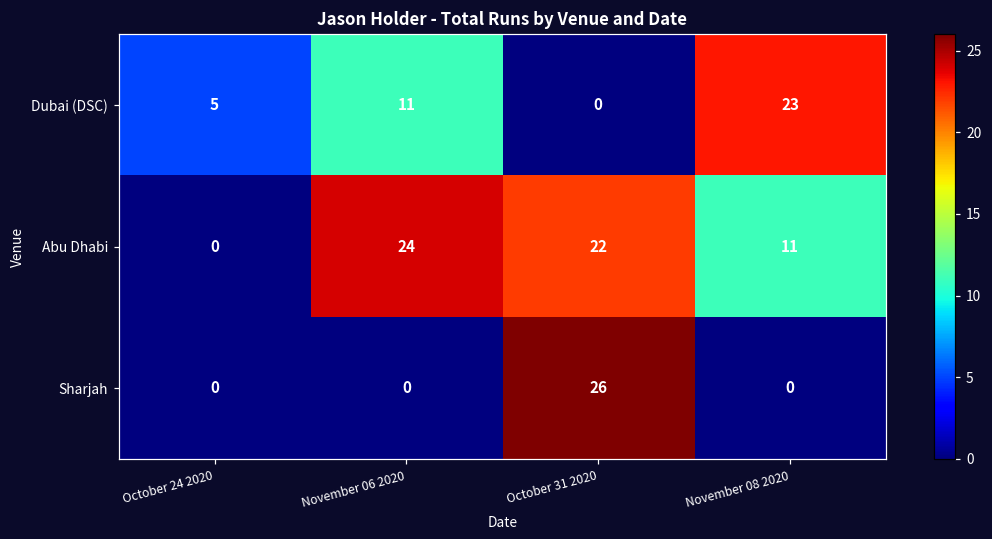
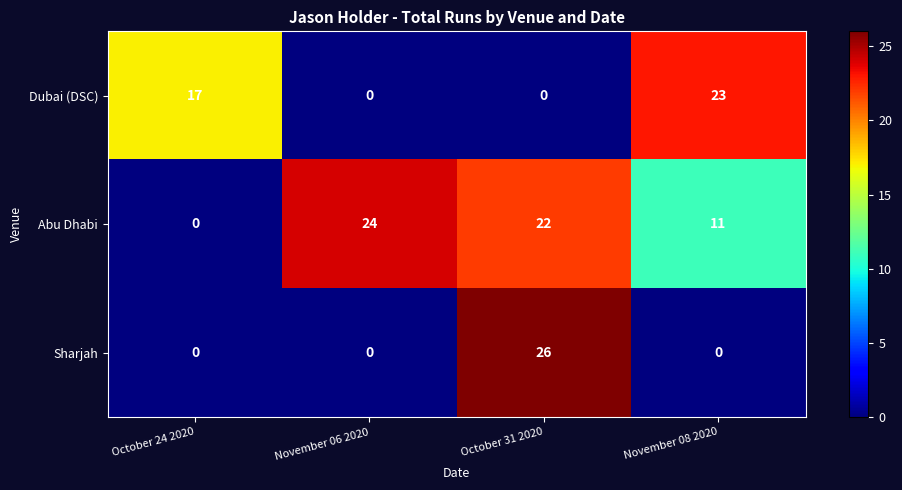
Dubai (DSC), October 24 2020: 5 -> 17
Dubai (DSC), November 06 2020: 11 -> 0
